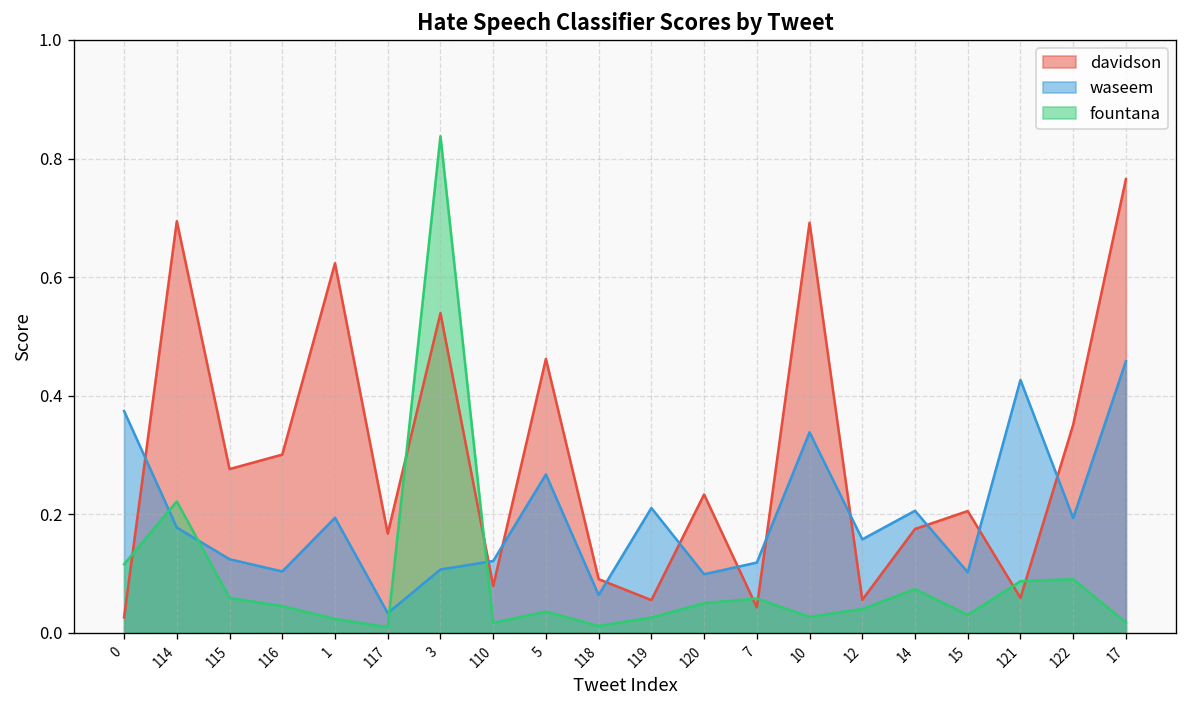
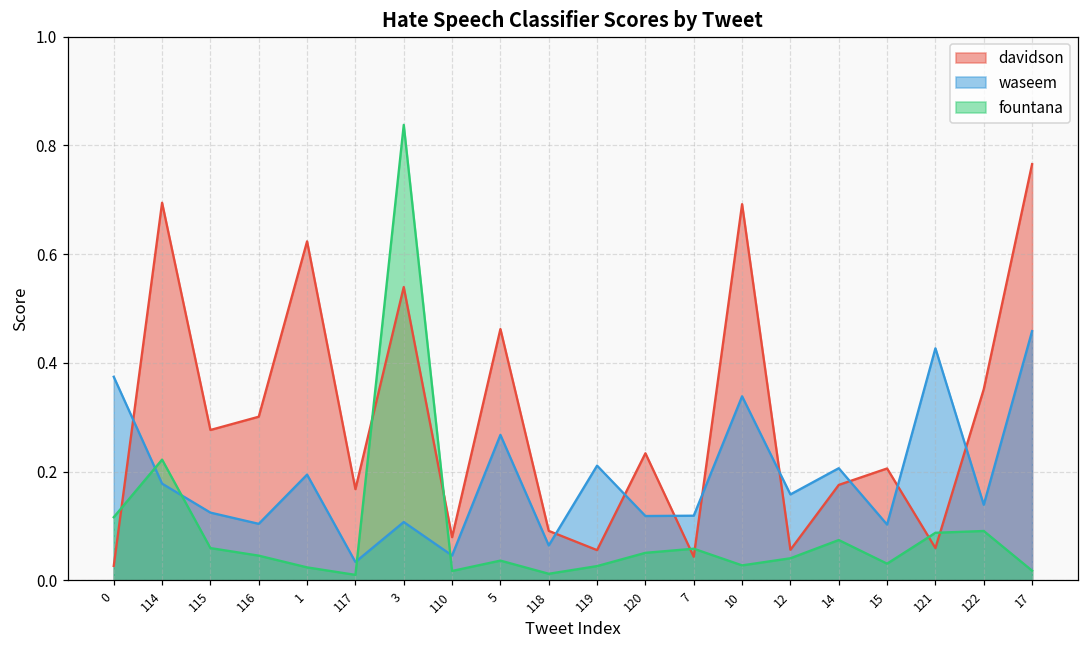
waseem, 110: 0.12 -> 0.05
waseem, 120: 0.10 -> 0.12
waseem, 122: 0.19 -> 0.14
